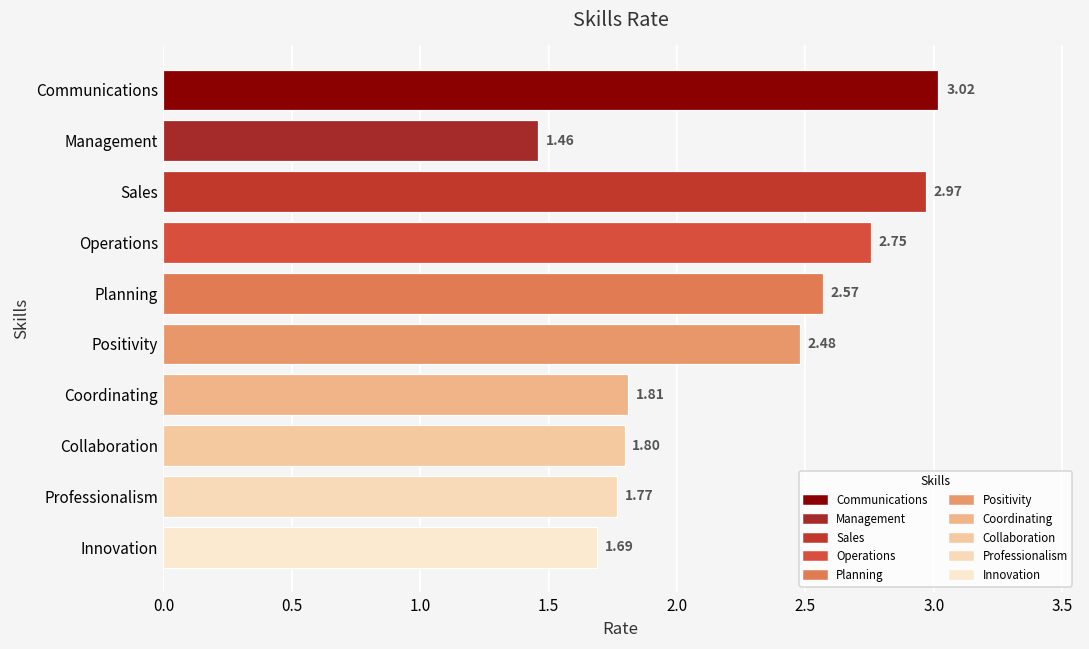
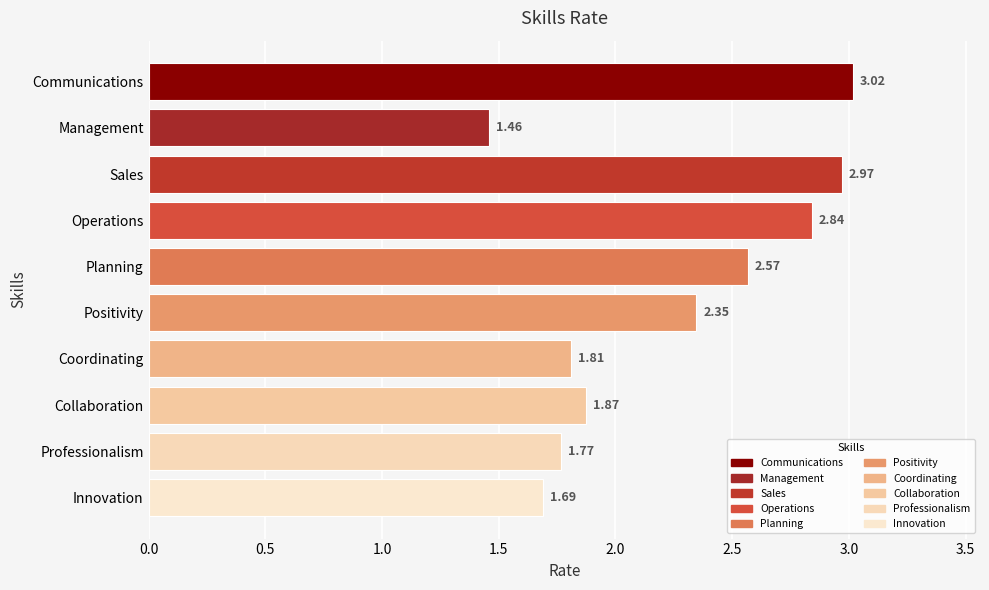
Operations: 2.75 -> 2.84
Positivity: 2.48 -> 2.35
Collaboration: 1.80 -> 1.87
